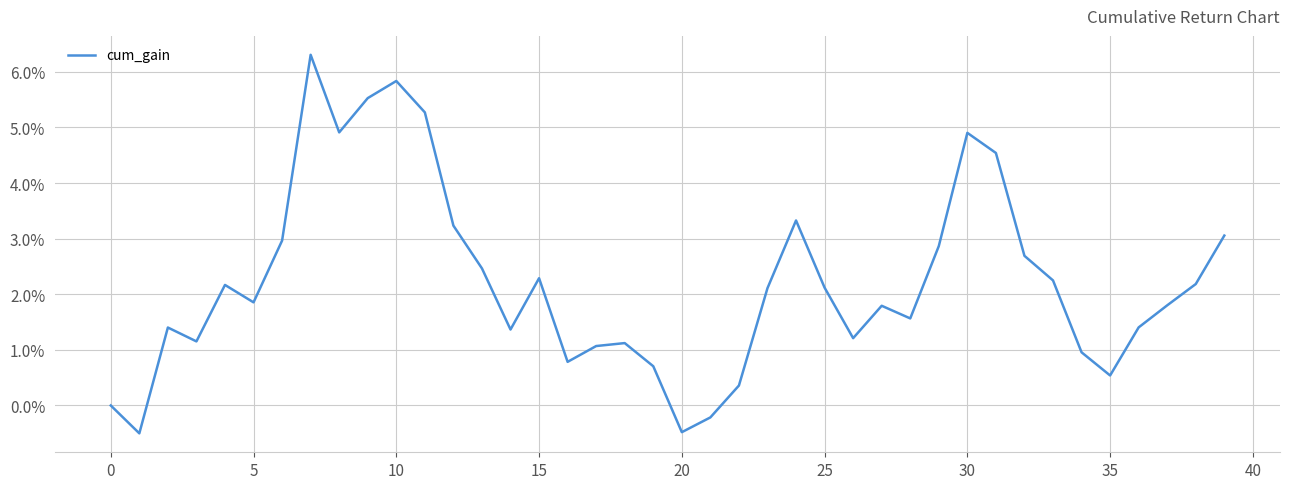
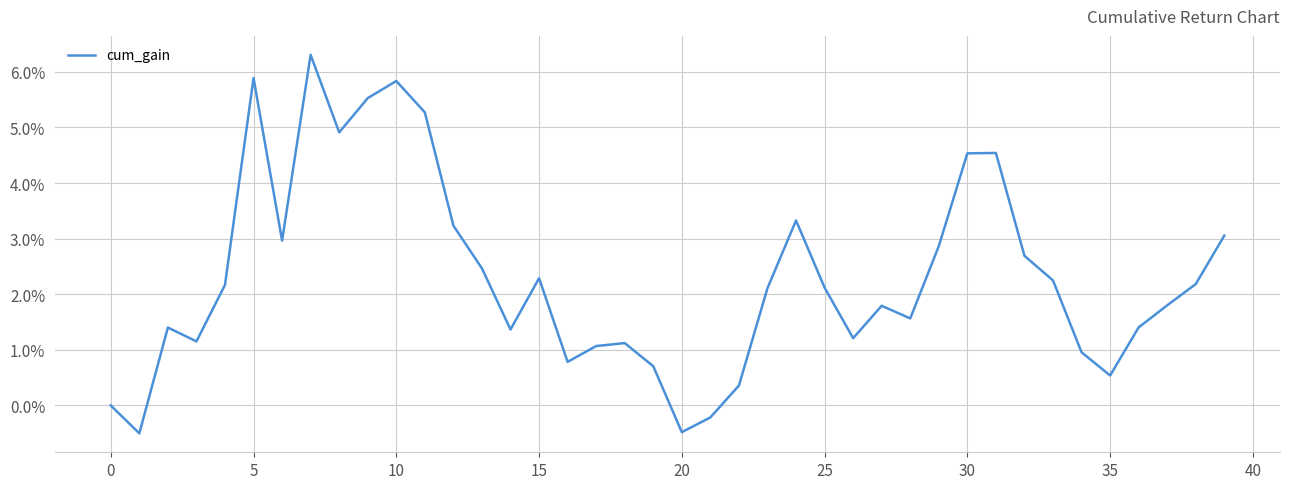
5: 1.9% -> 5.9%
30: 4.9% -> 4.5%
